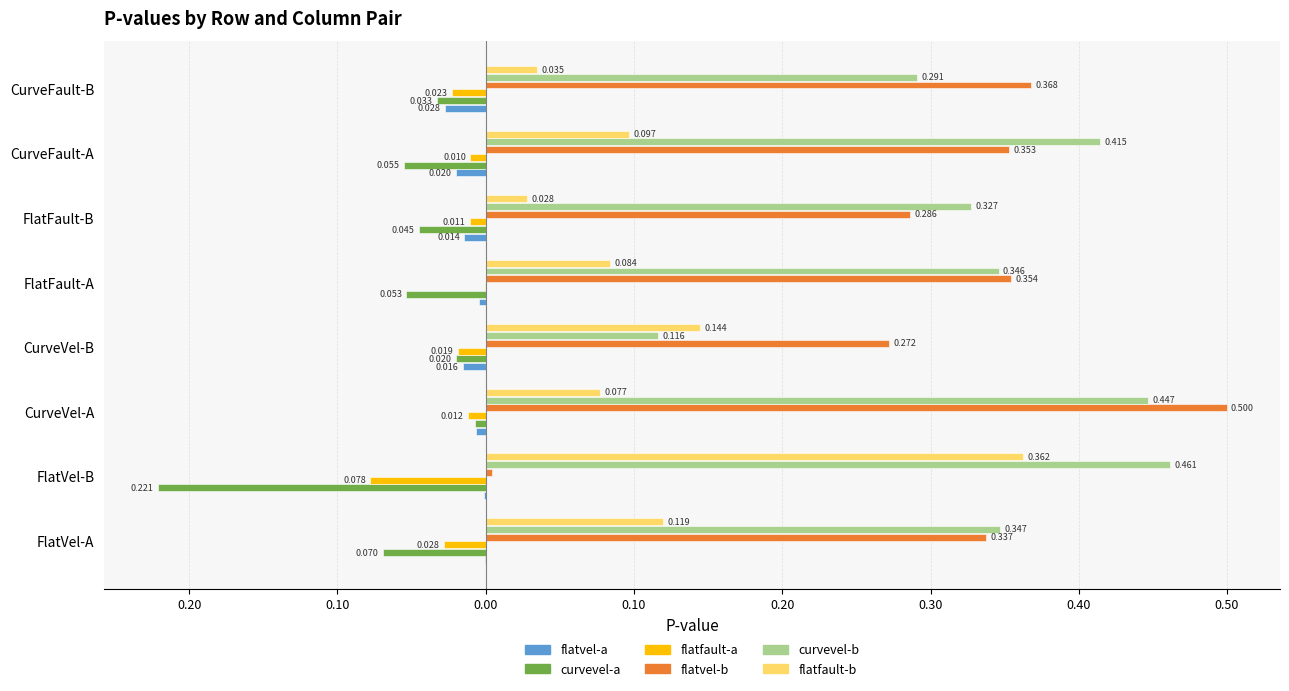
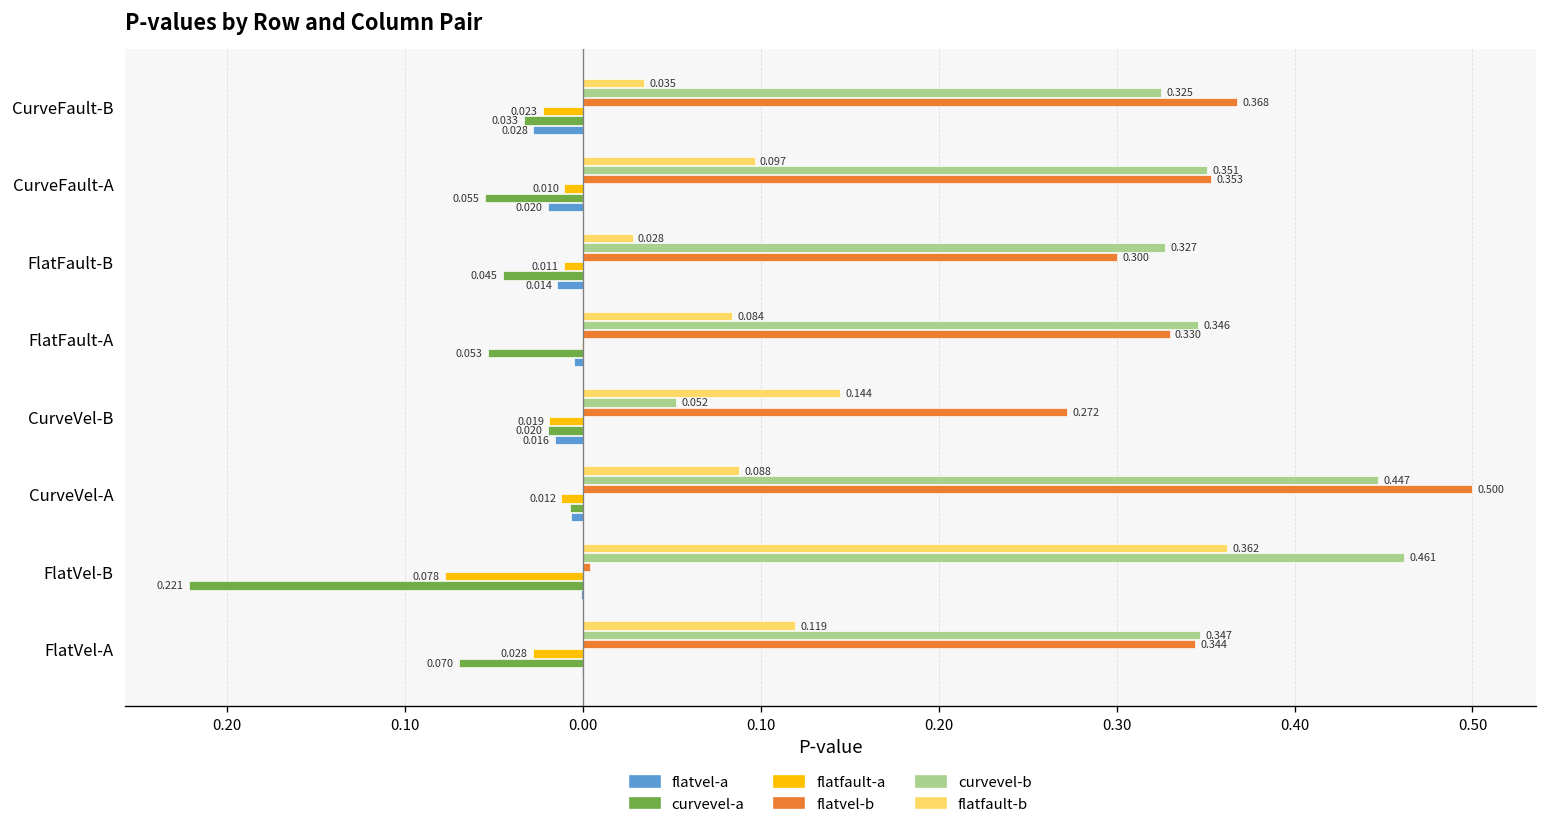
curvevel-b, CurveFault-B: 0.291 -> 0.325
curvevel-b, CurveFault-A: 0.415 -> 0.351
flatvel-b, FlatFault-B: 0.286 -> 0.300
flatvel-b, FlatFault-A: 0.354 -> 0.330
curvevel-b, CurveVel-B: 0.116 -> 0.052
flatfault-b, CurveVel-A: 0.077 -> 0.088
flatvel-b, FlatVel-A: 0.337 -> 0.344
